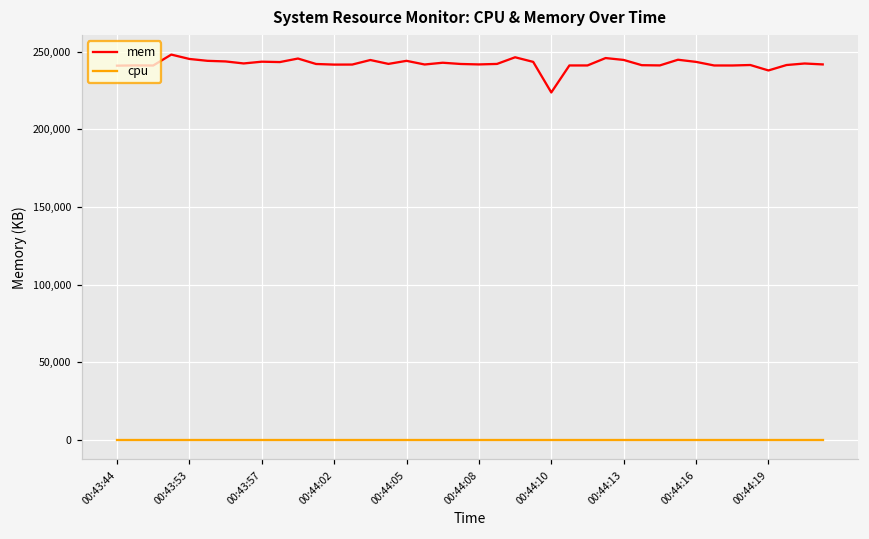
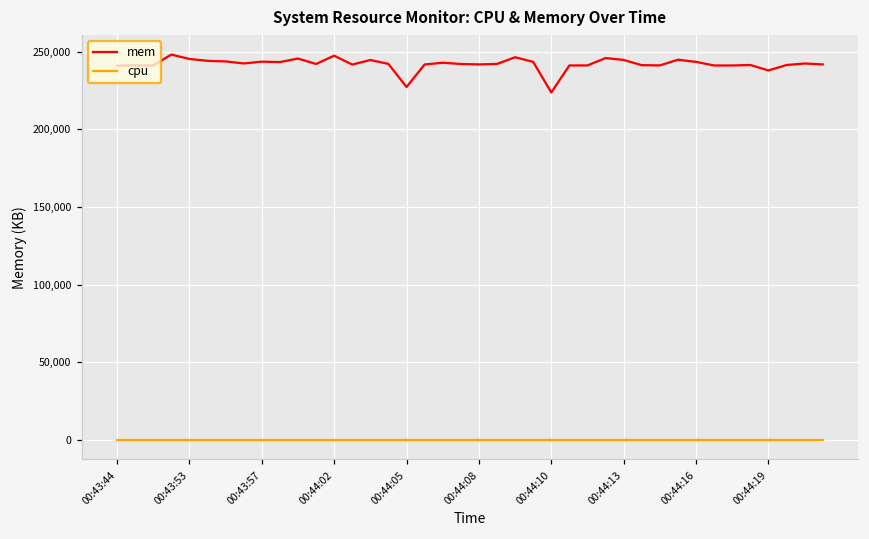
mem, 00:44:02: 242,000 -> 247,000
mem, 00:44:05: 244,000 -> 227,000
